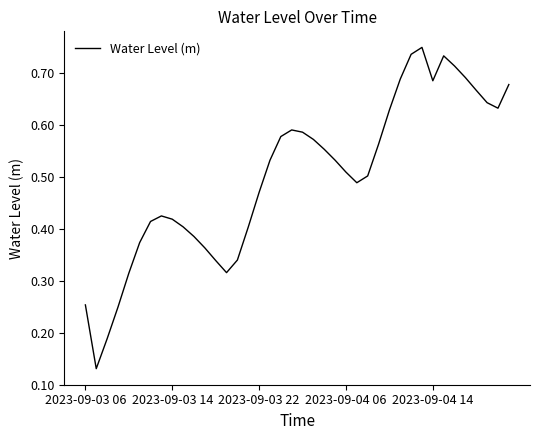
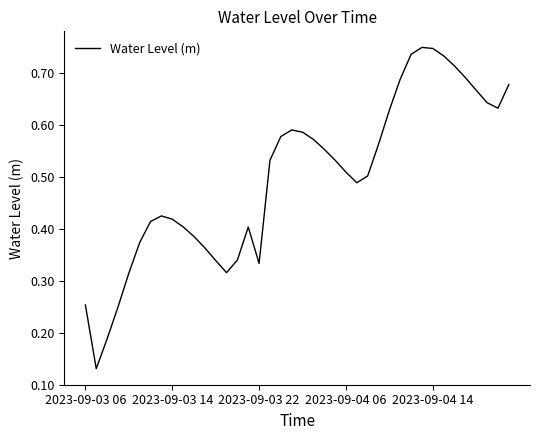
2023-09-03 22: 0.47 -> 0.33
2023-09-04 14: 0.68 -> 0.75
